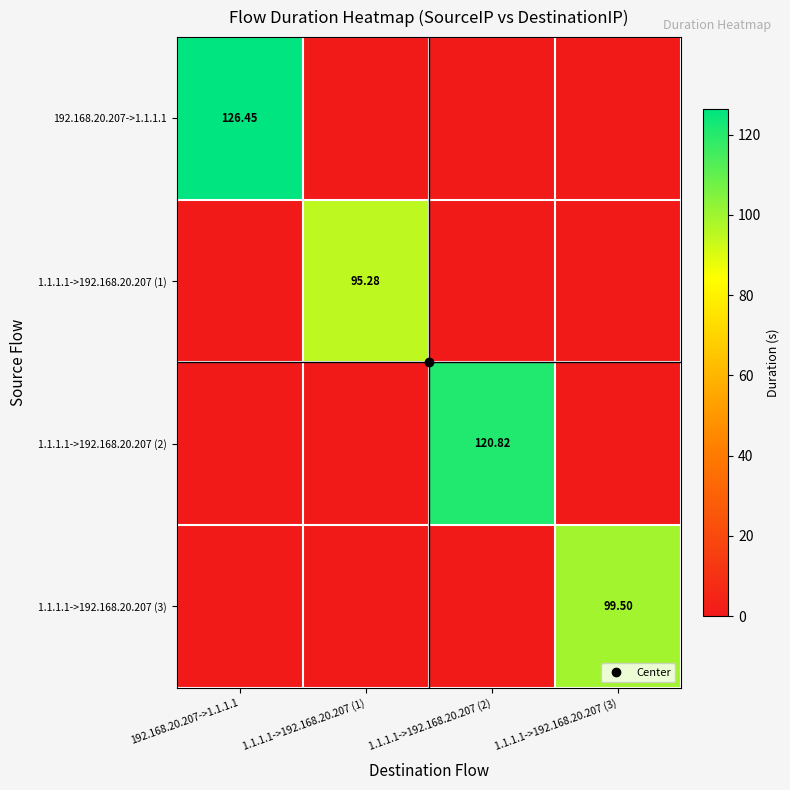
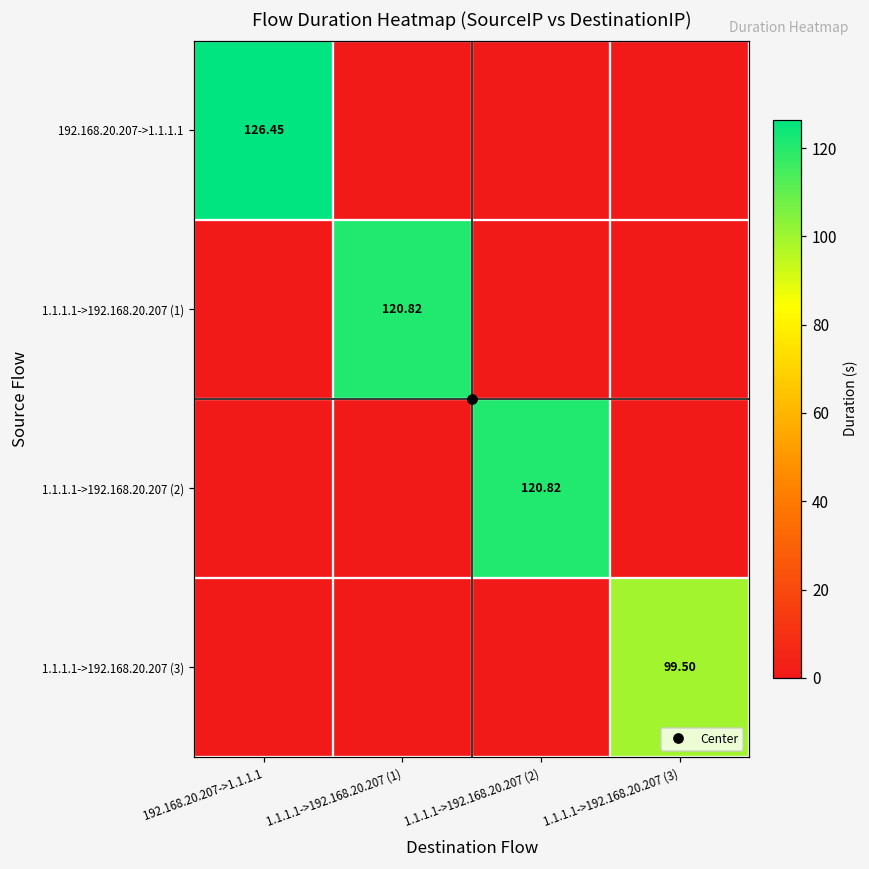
1.1.1.1->192.168.20.207 (1), 1.1.1.1->192.168.20.207 (1): 95.28 -> 120.82
